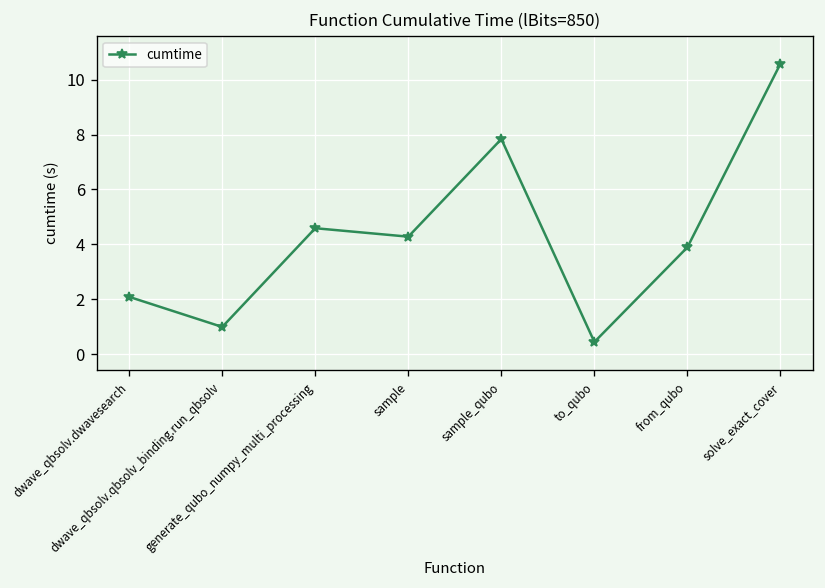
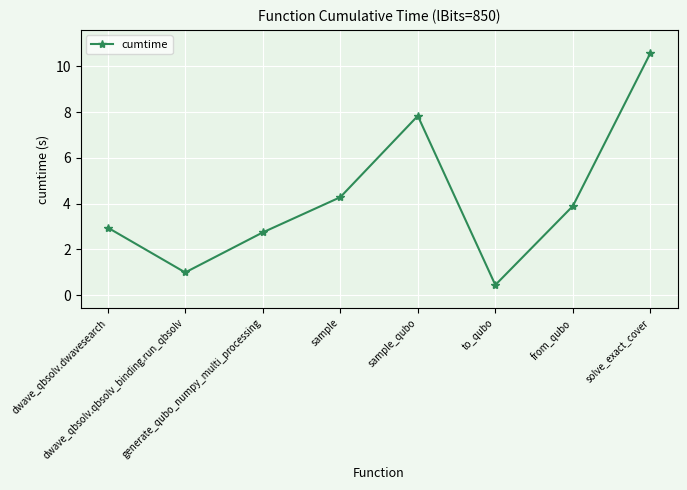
dwave_qbsolv.dwavesearch: 2.1 -> 3.0
generate_qubo_numpy_multi_processing: 4.6 -> 2.7
